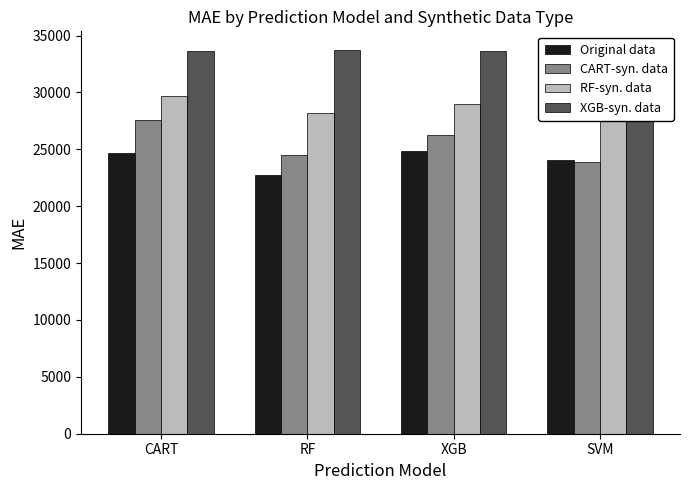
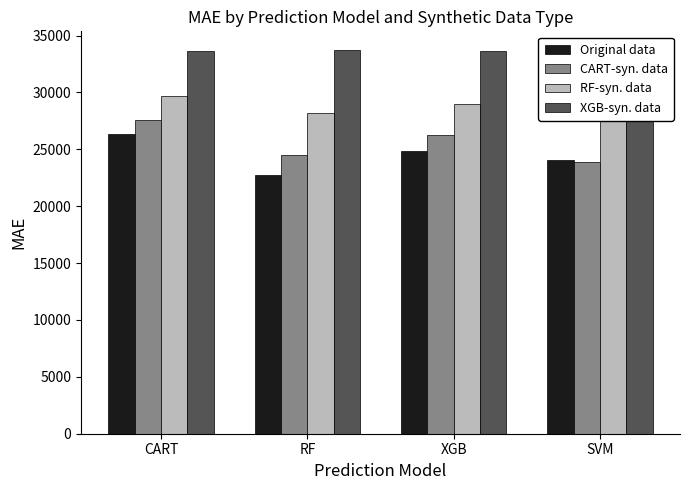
Original data, CART: 24700 -> 26300
